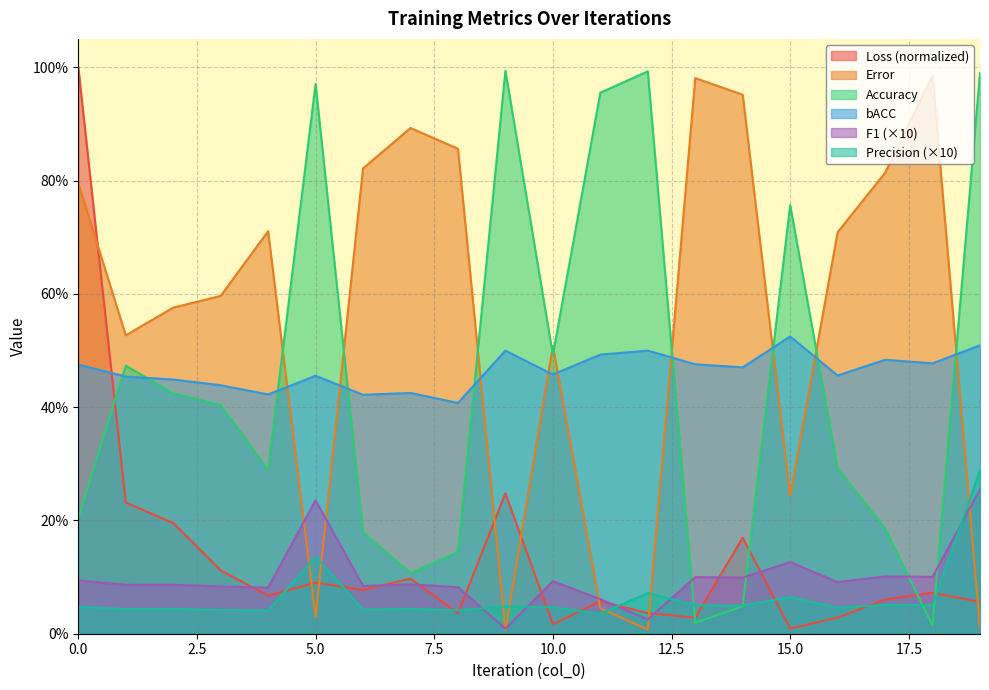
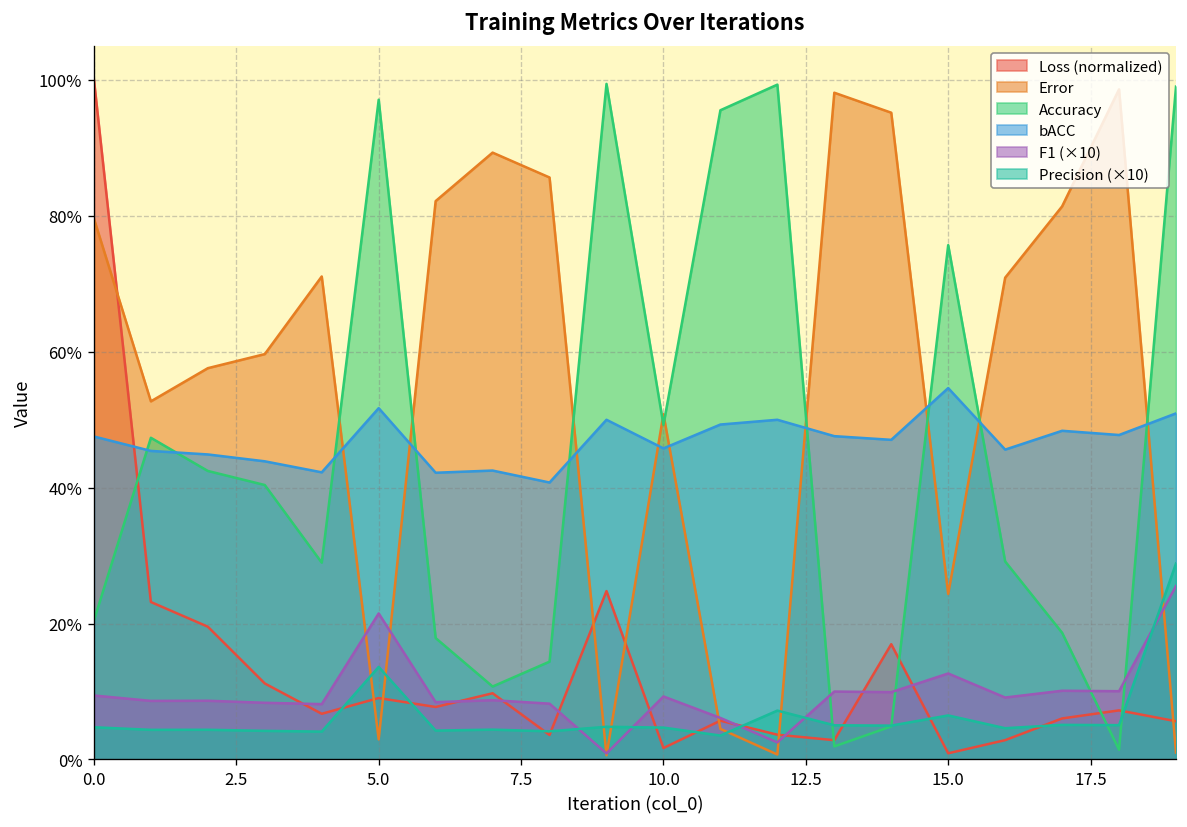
bACC, 5.0: 46% -> 52%
F1 (×10), 5.0: 24% -> 21%
bACC, 15.0: 52% -> 55%
